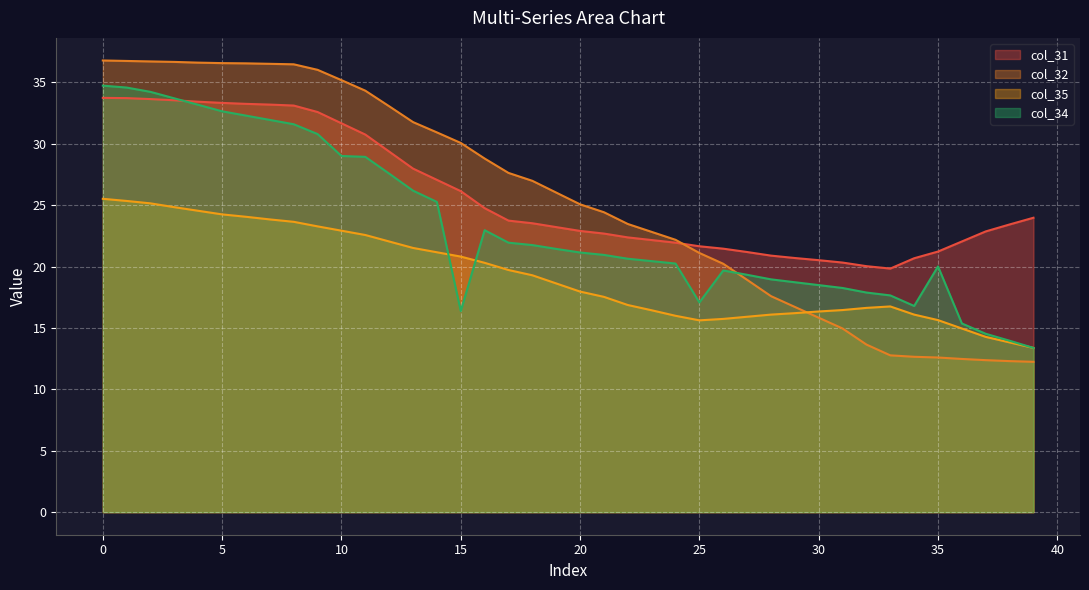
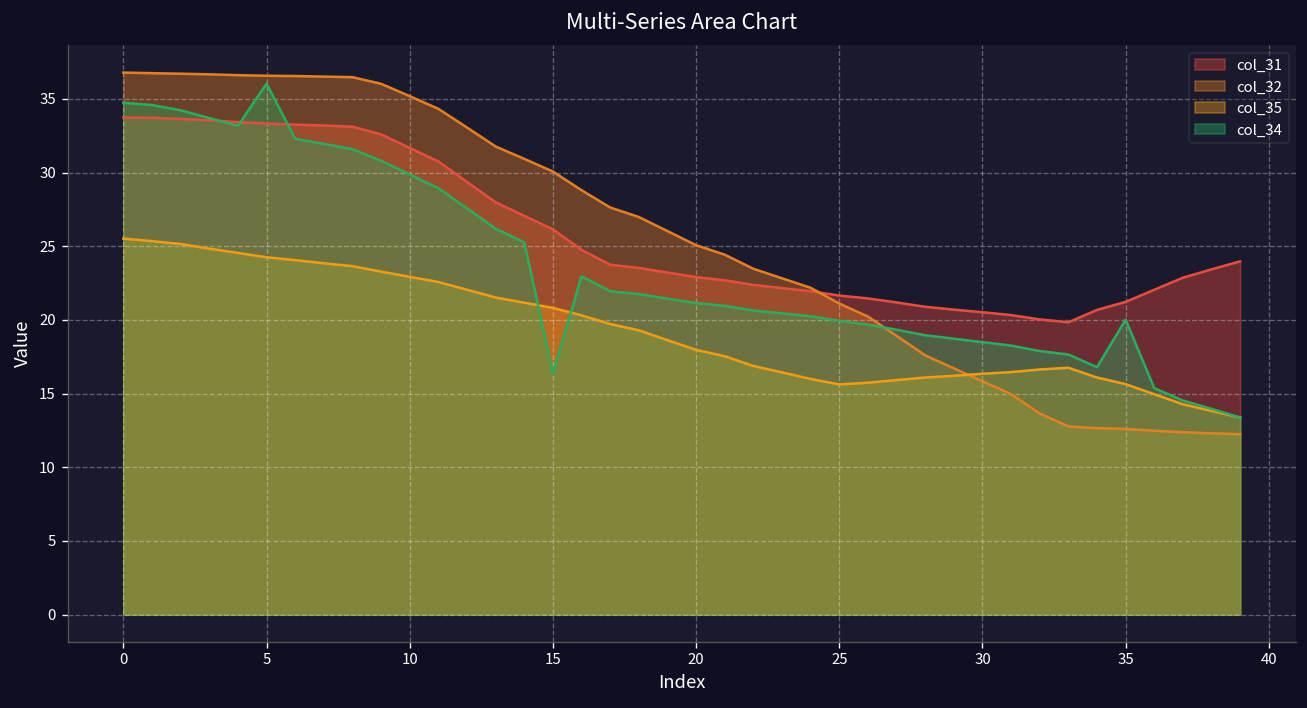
col_34, 5: 32.6 -> 36.0
col_34, 10: 29.0 -> 29.9
col_34, 25: 17.1 -> 19.9
